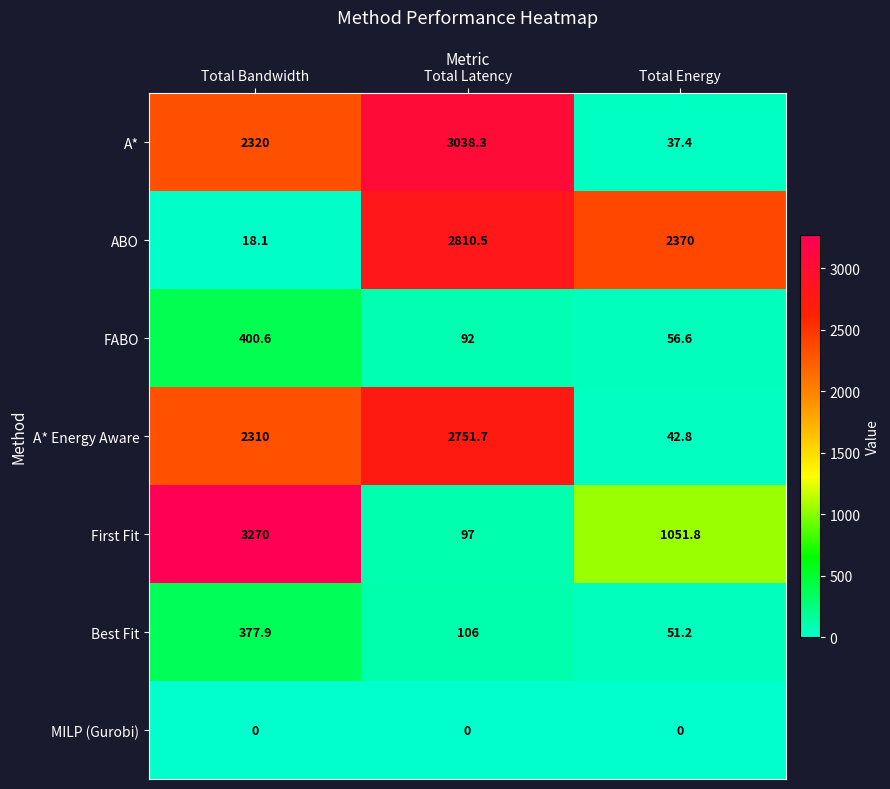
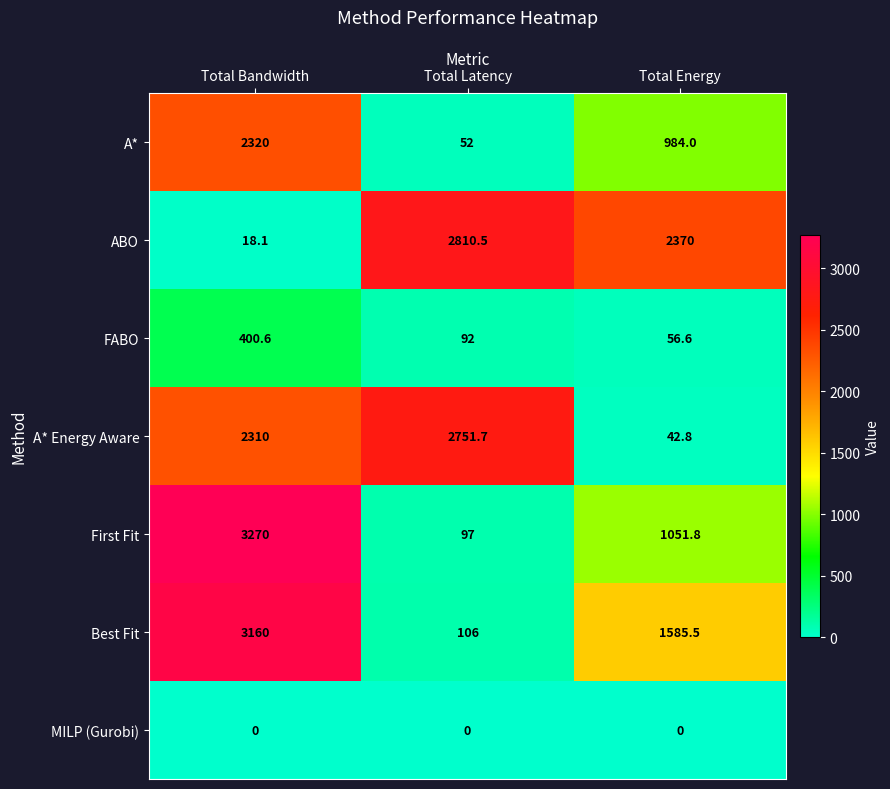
A*, Total Latency: 3038.3 -> 52
A*, Total Energy: 37.4 -> 984.0
Best Fit, Total Bandwidth: 377.9 -> 3160
Best Fit, Total Energy: 51.2 -> 1585.5
